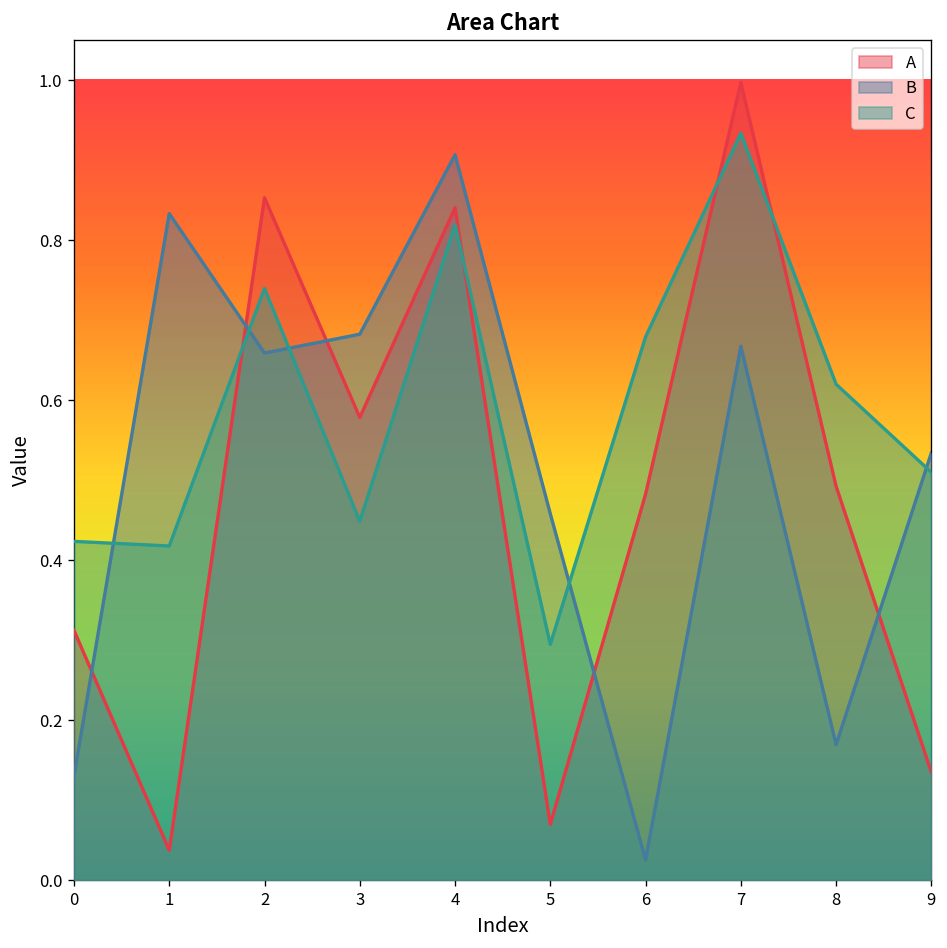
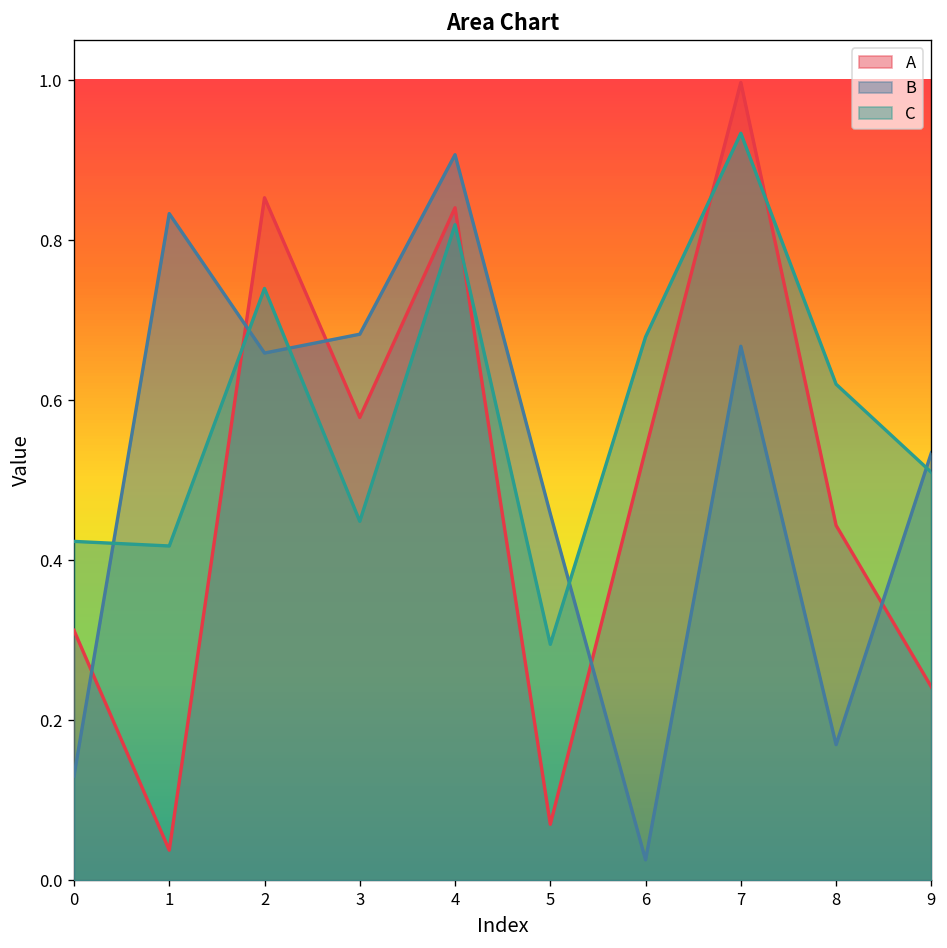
A, 6: 0.48 -> 0.54
A, 8: 0.49 -> 0.44
A, 9: 0.14 -> 0.24
